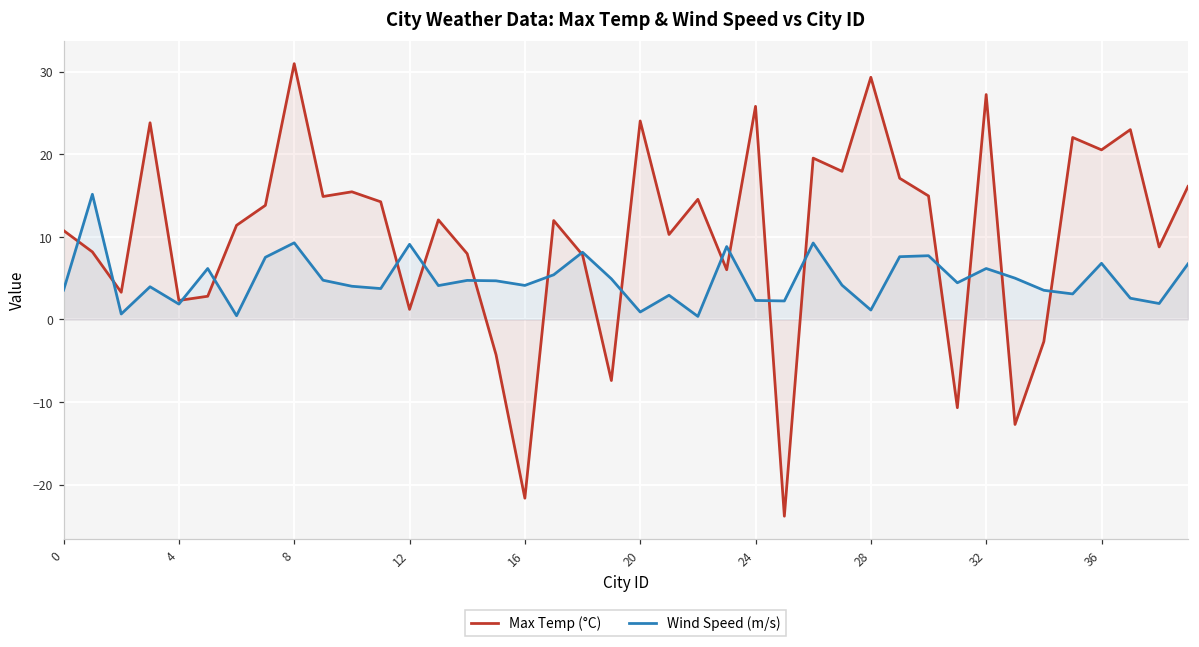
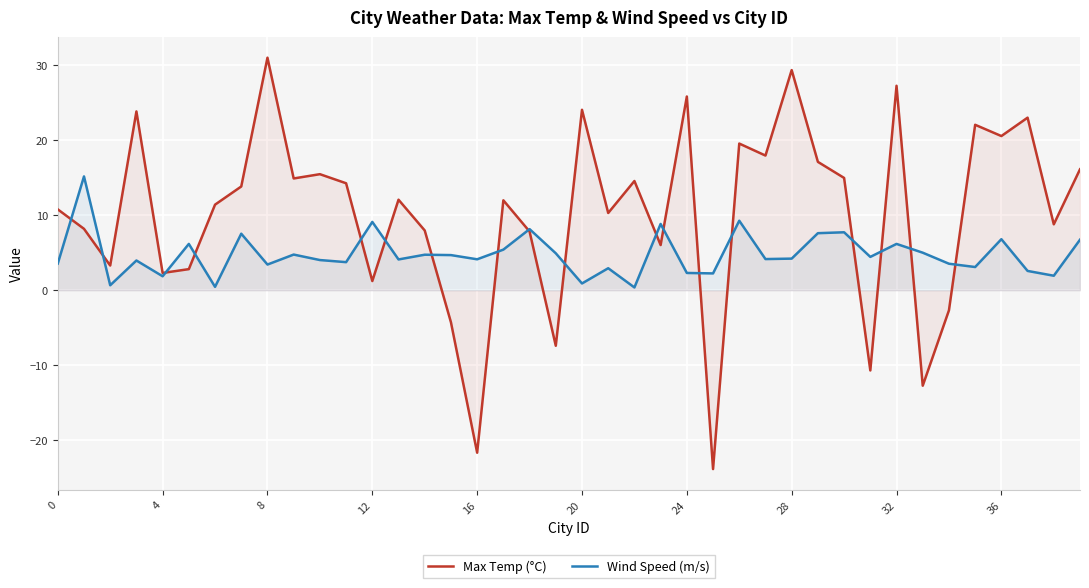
Wind Speed (m/s), 8: 9 -> 3
Wind Speed (m/s), 28: 1 -> 4
